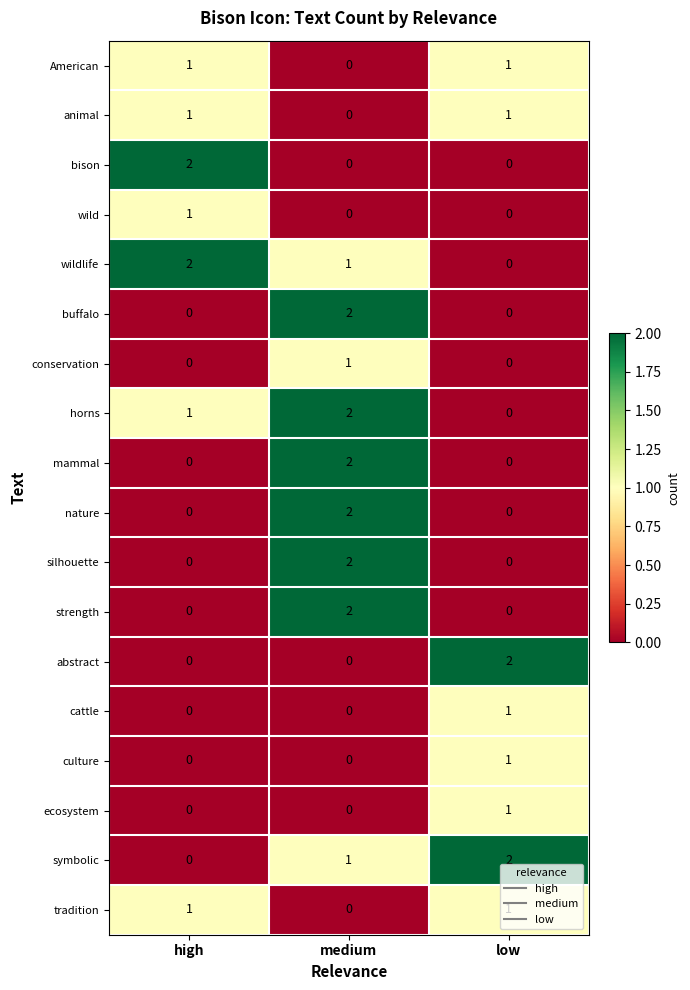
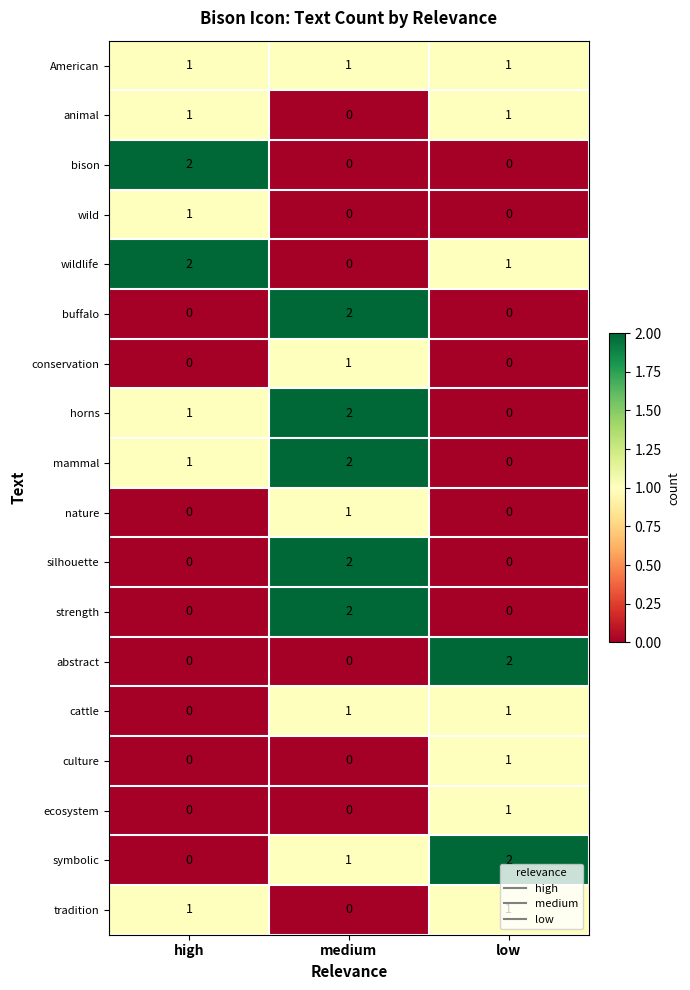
American, medium: 0 -> 1
wildlife, medium: 1 -> 0
wildlife, low: 0 -> 1
mammal, high: 0 -> 1
nature, medium: 2 -> 1
cattle, medium: 0 -> 1
